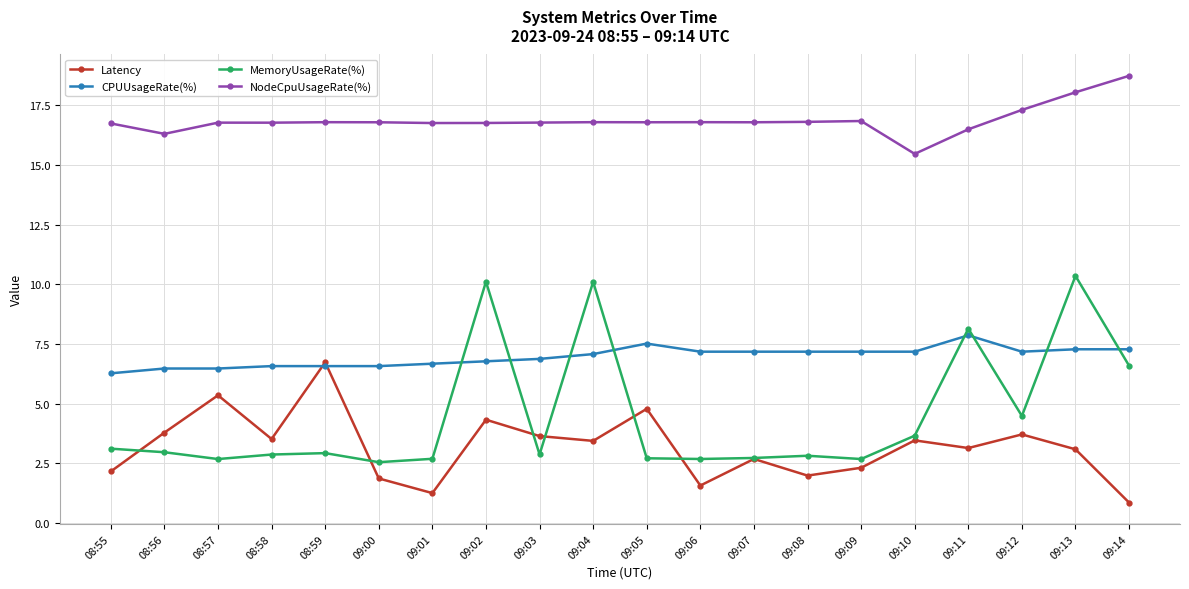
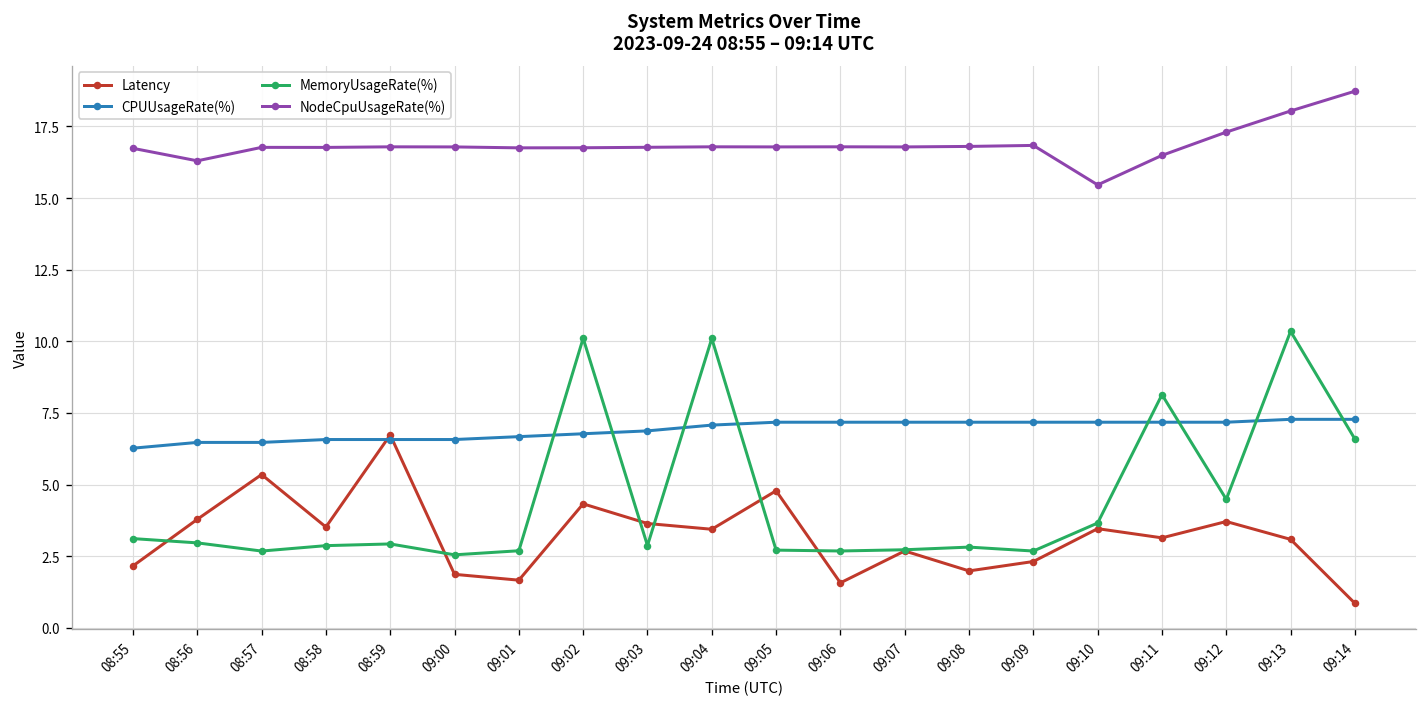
Latency, 09:01: 1.3 -> 1.7
CPUUsageRate(%), 09:05: 7.5 -> 7.2
CPUUsageRate(%), 09:11: 7.9 -> 7.2
